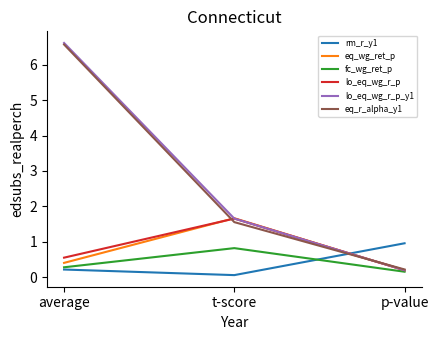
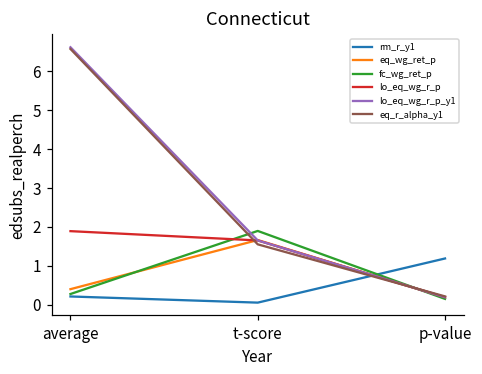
lo_eq_wg_r_p, average: 0.6 -> 1.9
fc_wg_ret_p, t-score: 0.8 -> 1.9
rm_r_y1, p-value: 1.0 -> 1.2
